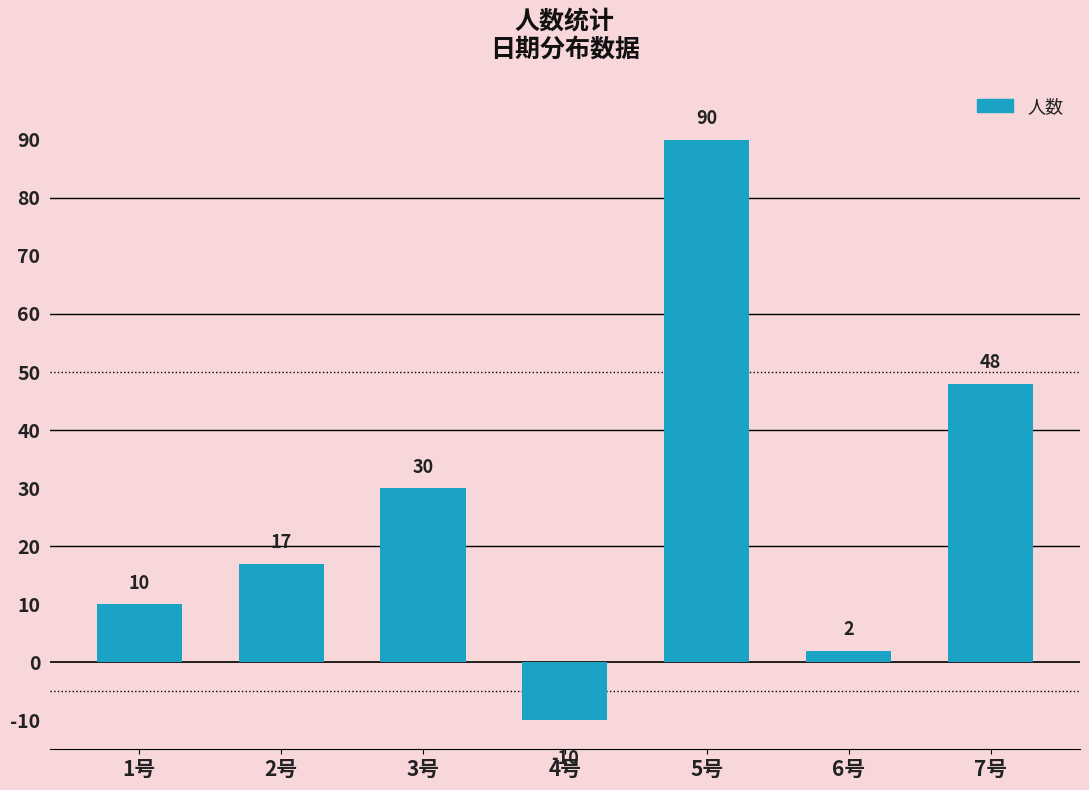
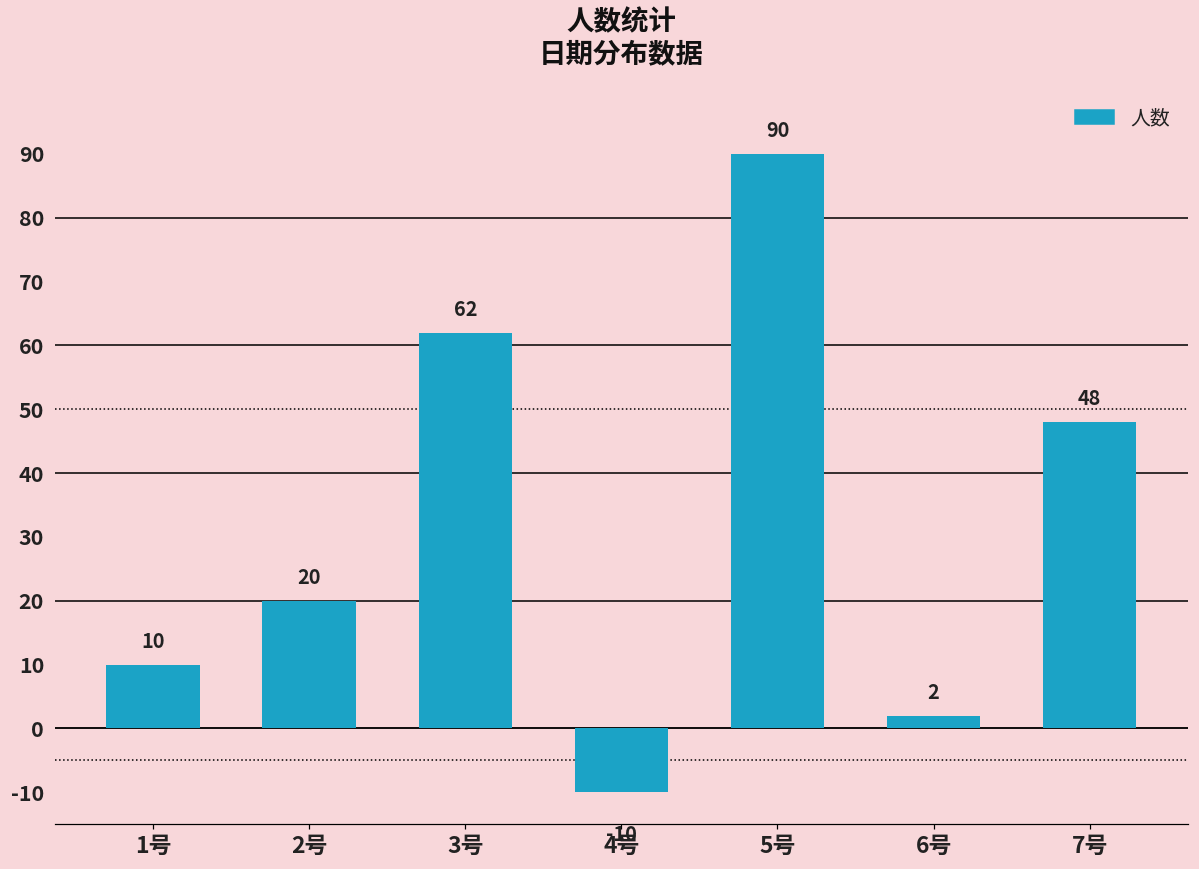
2号: 17 -> 20
3号: 30 -> 62
